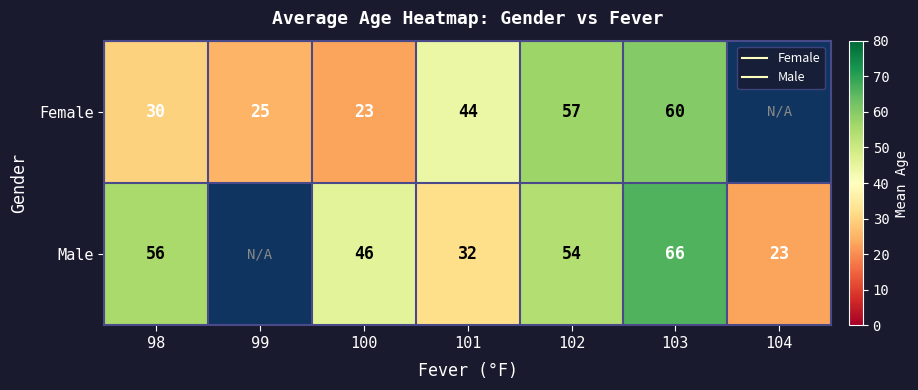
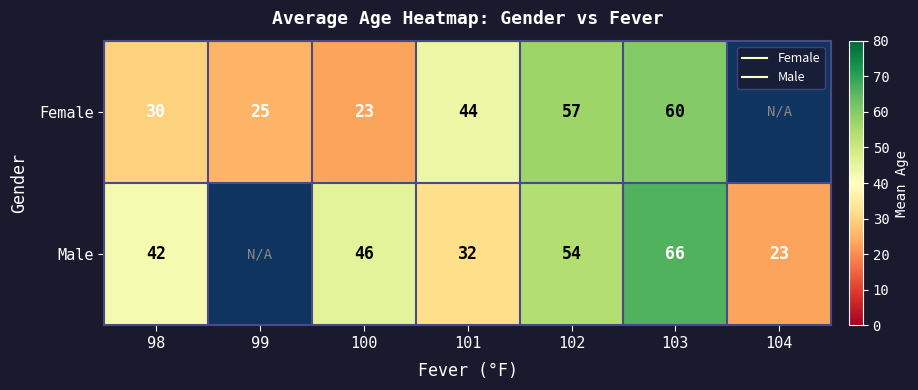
Male, 98: 56 -> 42
